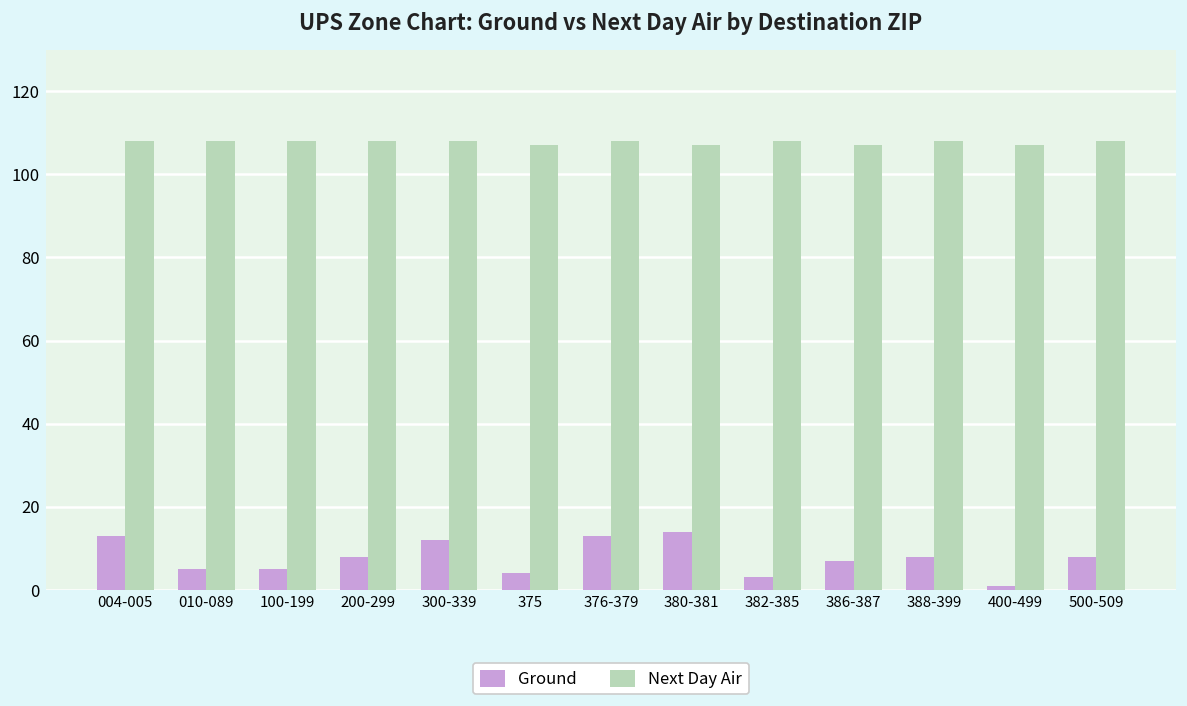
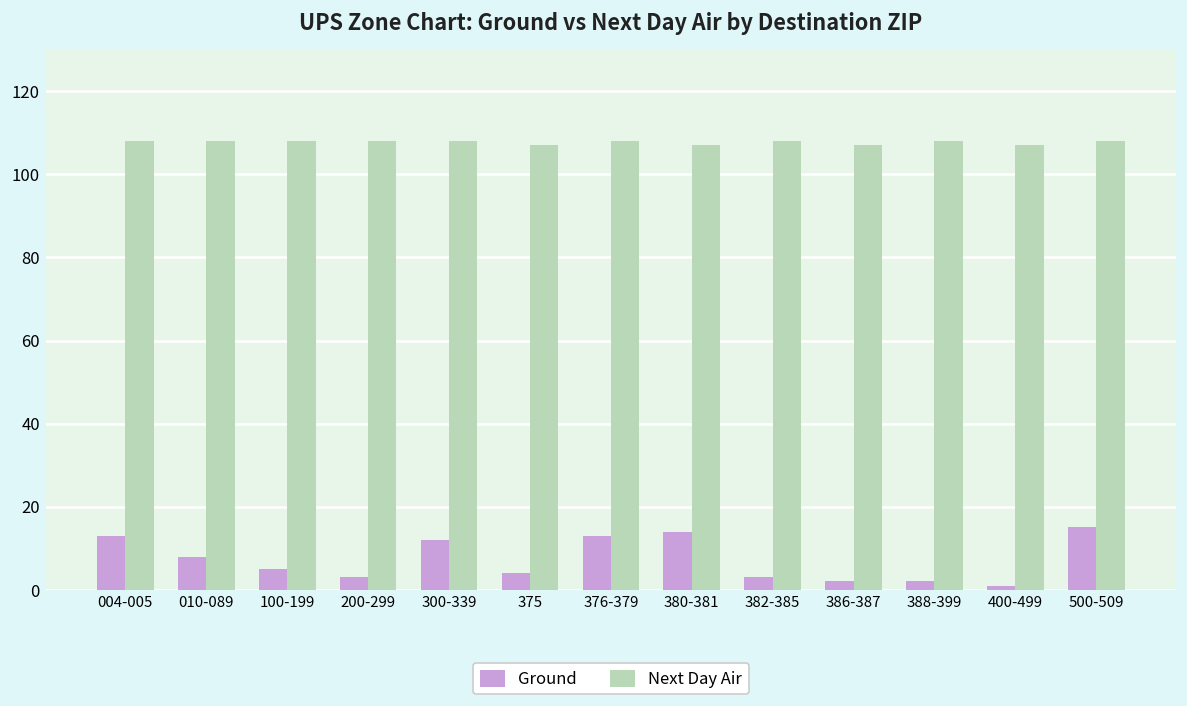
Ground, 010-089: 5 -> 8
Ground, 200-299: 8 -> 3
Ground, 386-387: 7 -> 2
Ground, 388-399: 8 -> 2
Ground, 500-509: 8 -> 15
